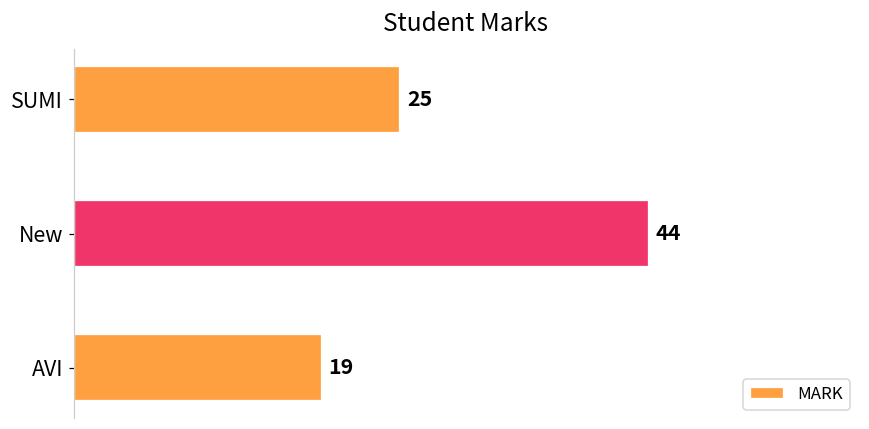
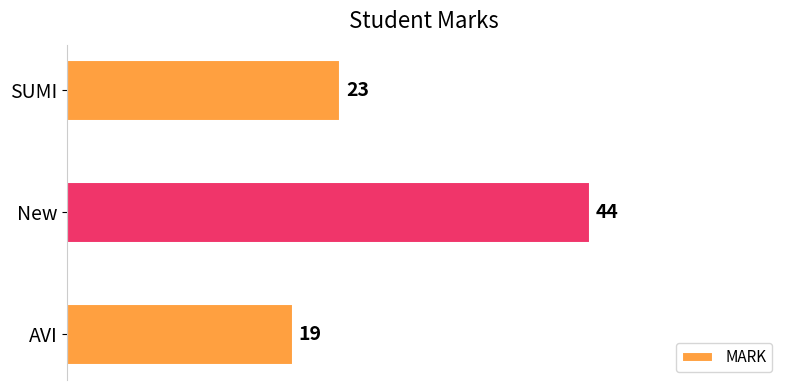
SUMI: 25 -> 23
